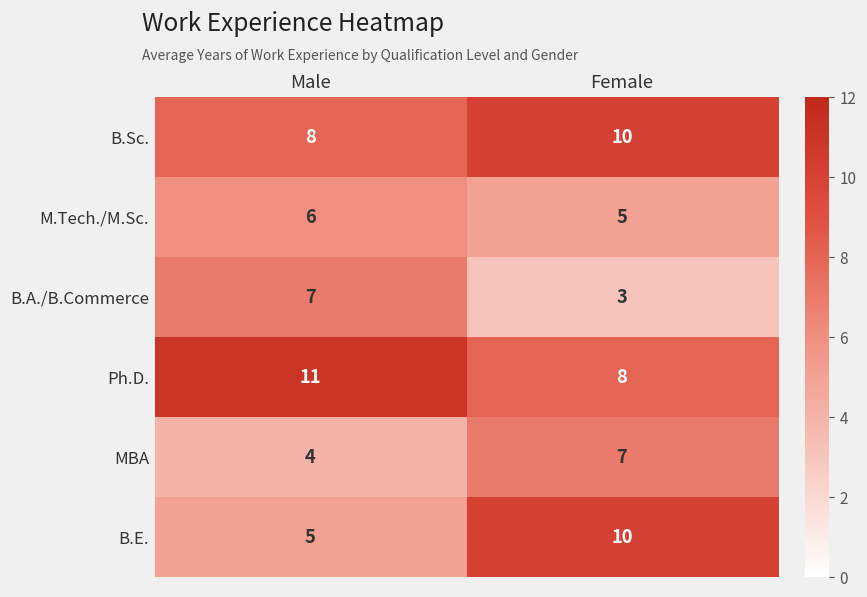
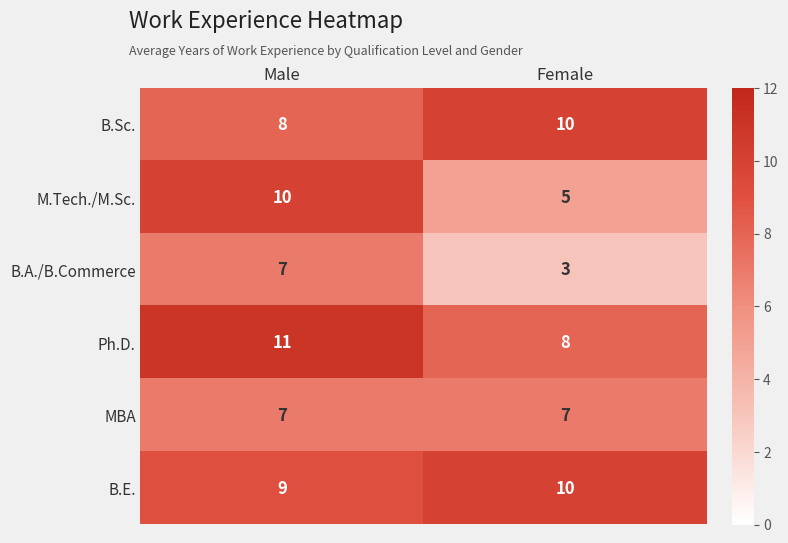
M.Tech./M.Sc., Male: 6 -> 10
MBA, Male: 4 -> 7
B.E., Male: 5 -> 9
